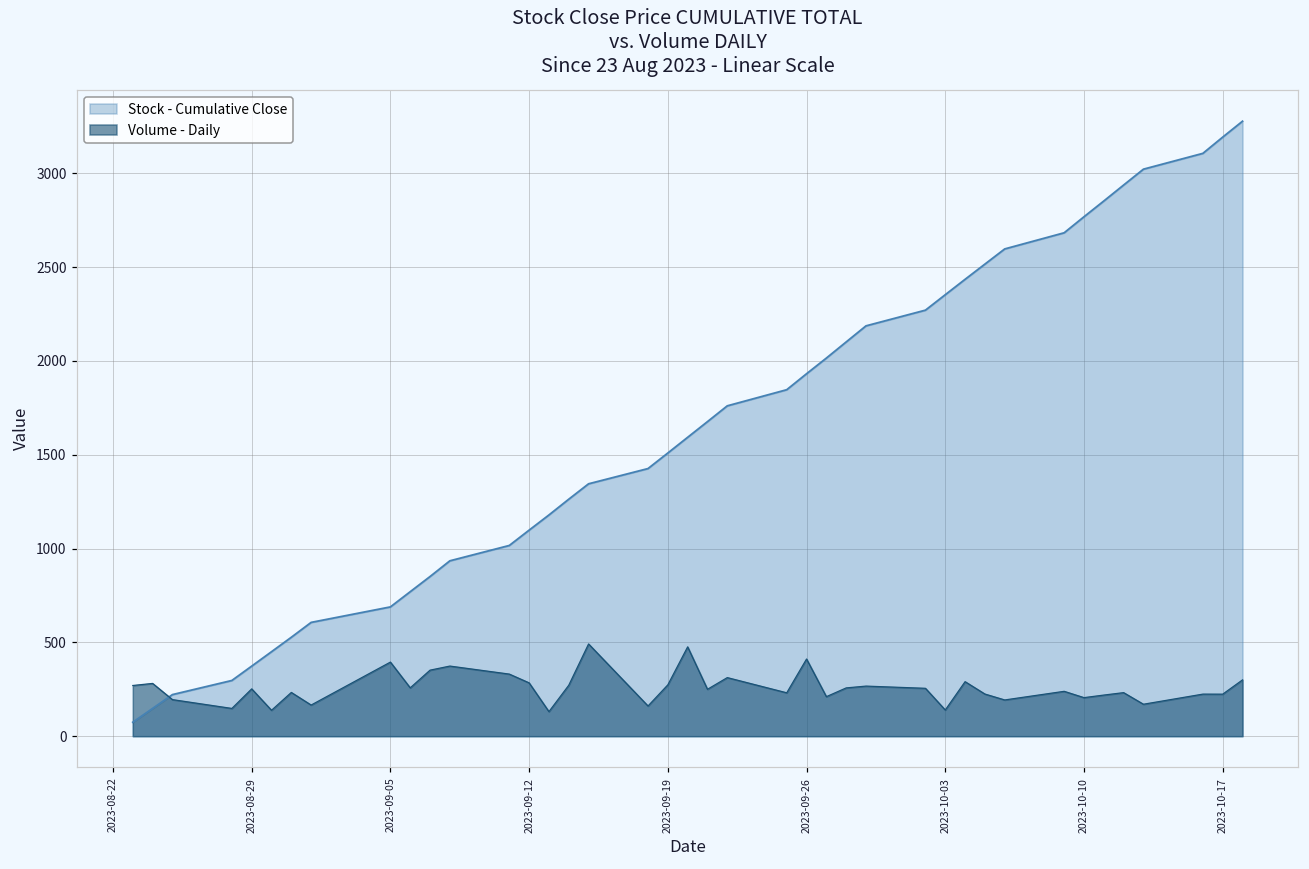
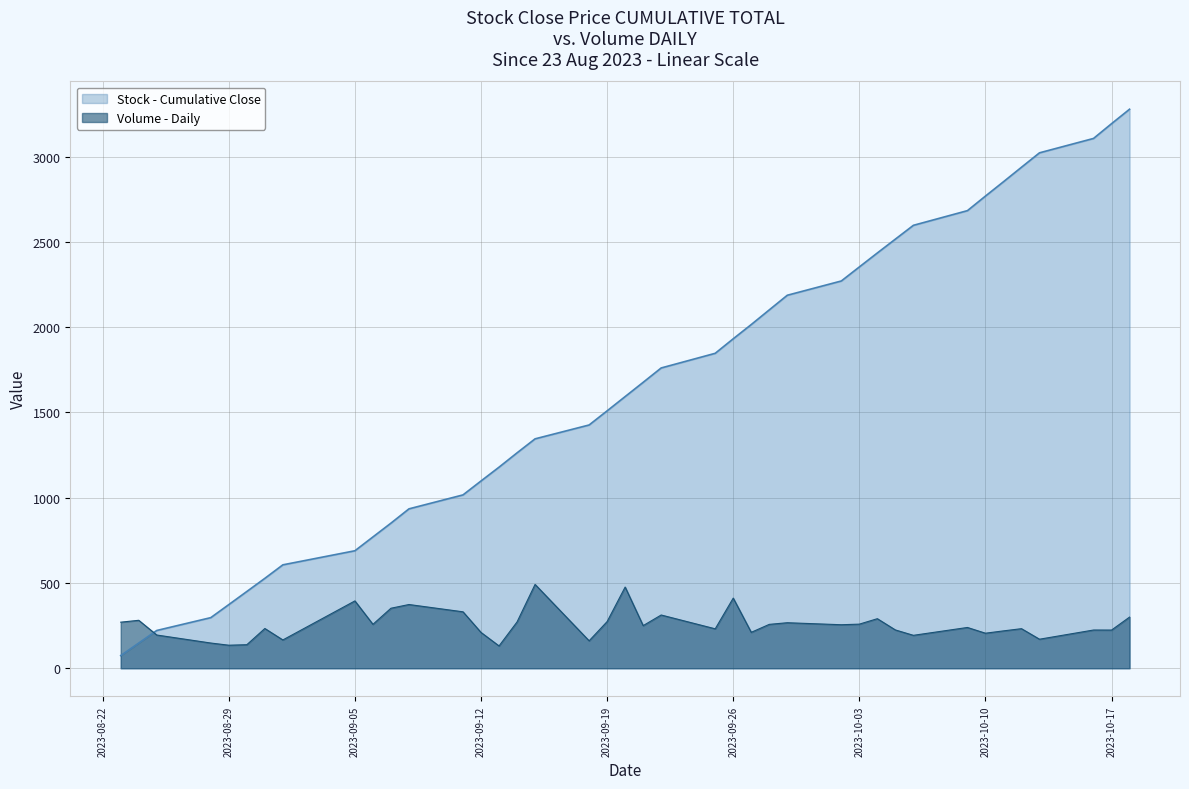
Volume - Daily, 2023-08-29: 250 -> 140
Volume - Daily, 2023-09-12: 280 -> 210
Volume - Daily, 2023-10-03: 140 -> 260
